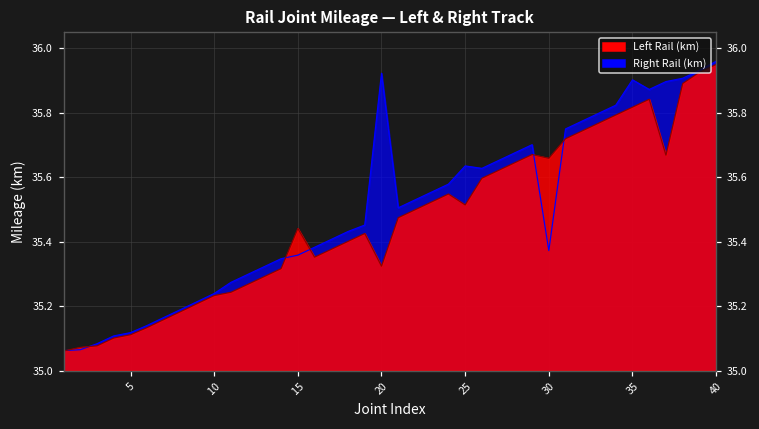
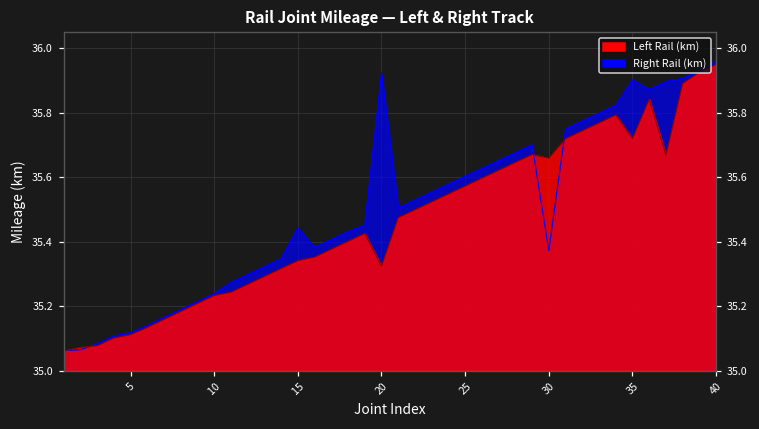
Right Rail (km), 15: 35.36 -> 35.44
Left Rail (km), 15: 35.44 -> 35.34
Right Rail (km), 25: 35.64 -> 35.60
Left Rail (km), 25: 35.51 -> 35.57
Left Rail (km), 35: 35.82 -> 35.72
